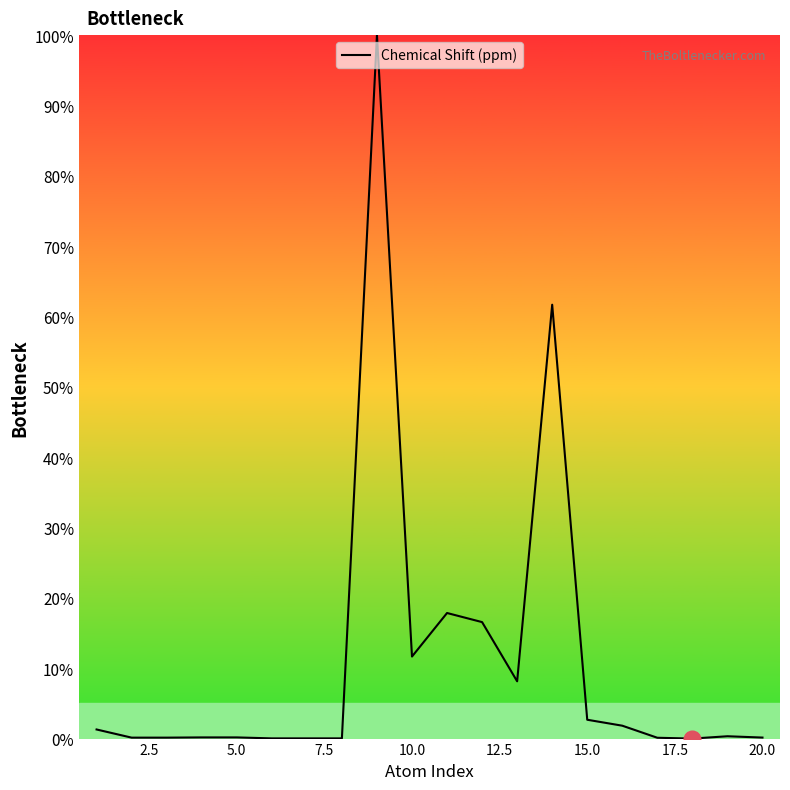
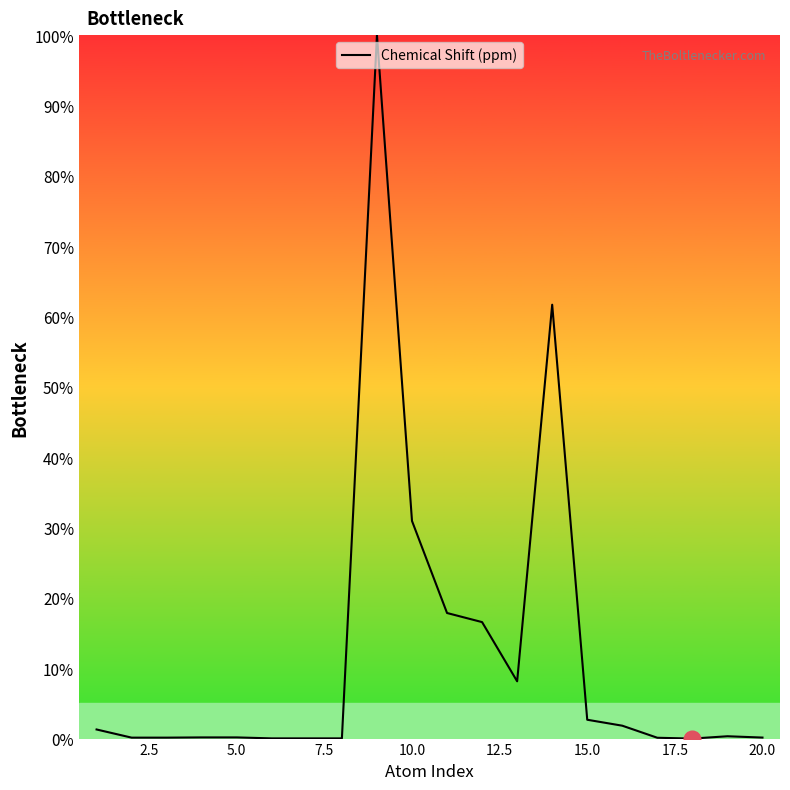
Chemical Shift (ppm), 10.0: 12% -> 31%
